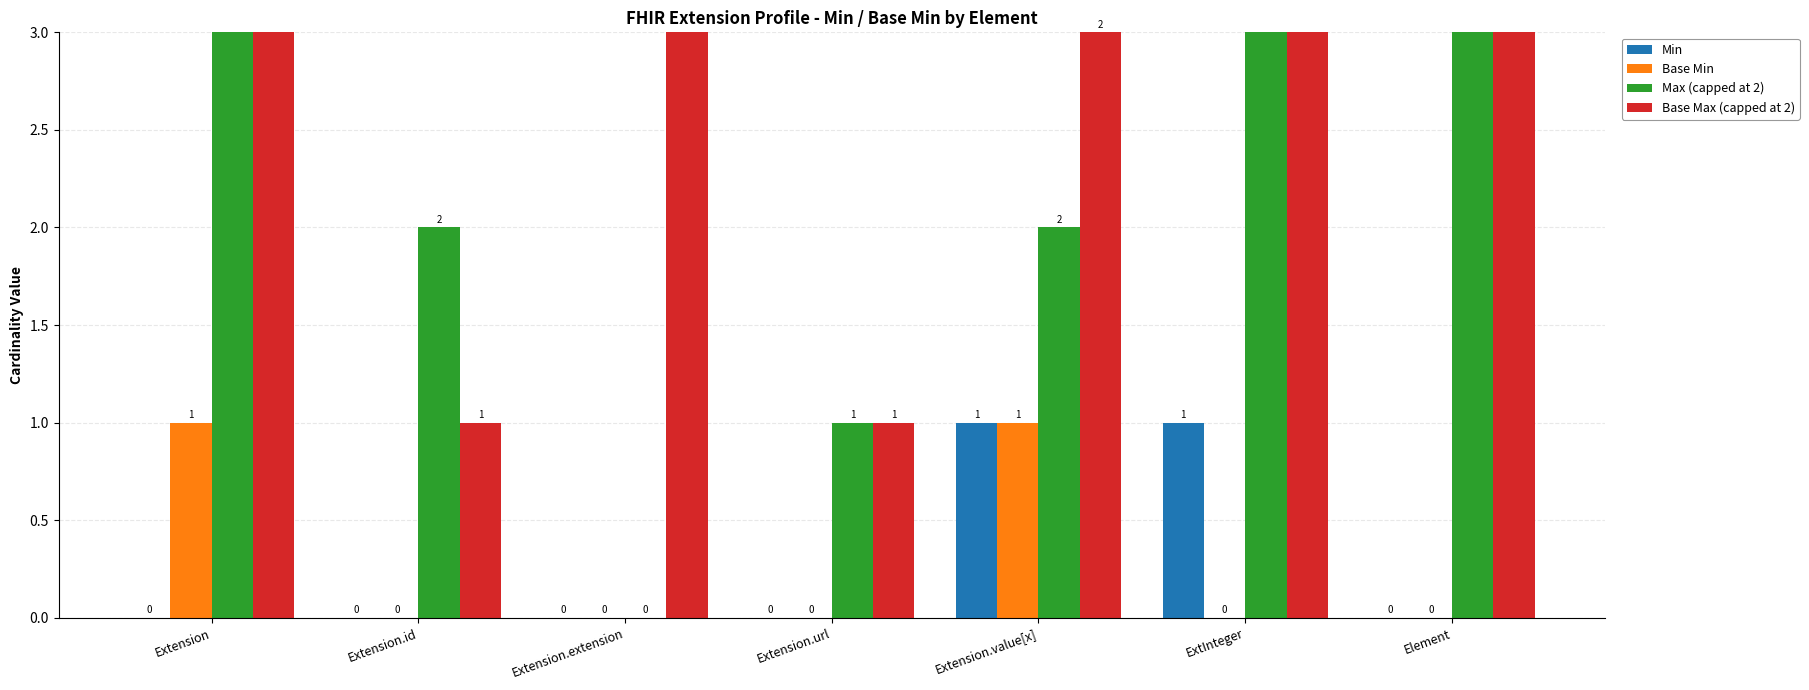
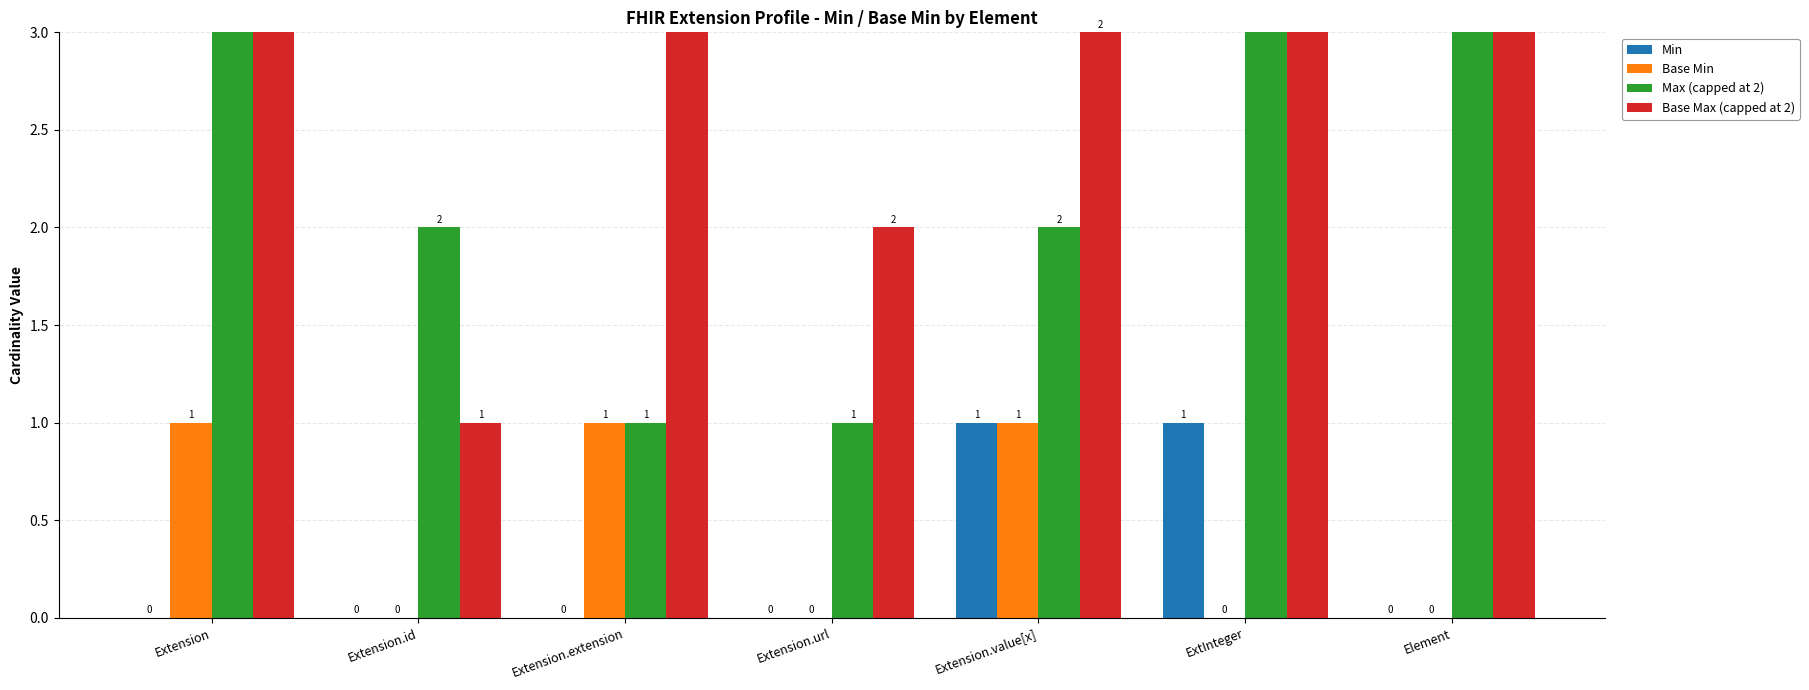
Base Min, Extension.extension: 0 -> 1
Max (capped at 2), Extension.extension: 0 -> 1
Base Max (capped at 2), Extension.url: 1 -> 2
